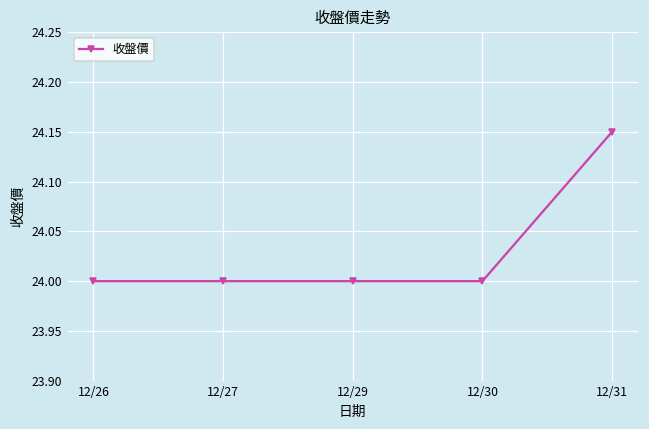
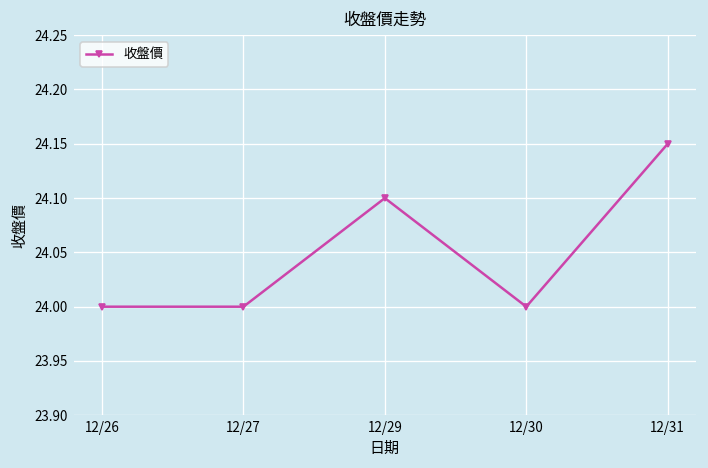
12/29: 24.0 -> 24.1
